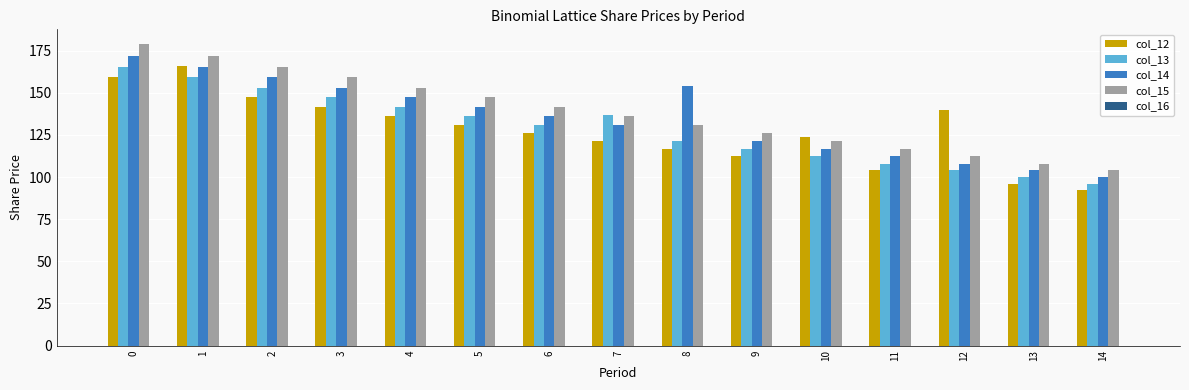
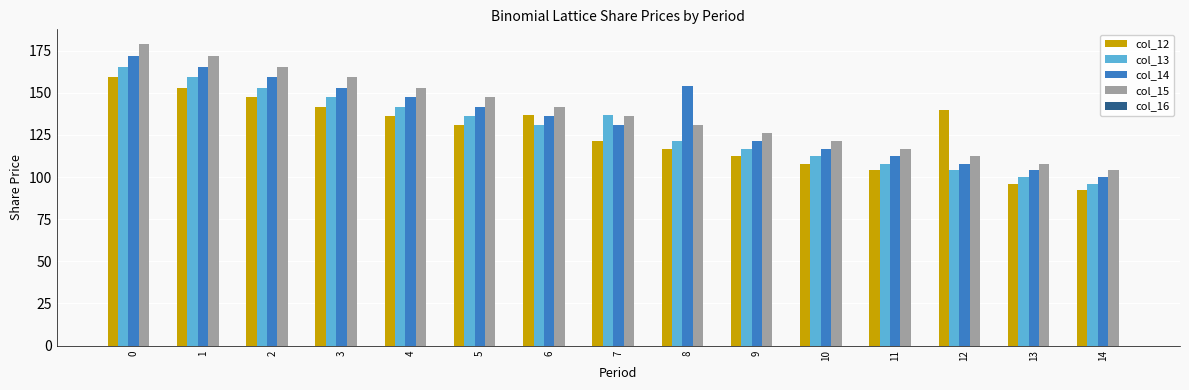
col_12, 1: 166 -> 153
col_12, 6: 126 -> 137
col_12, 10: 124 -> 108
